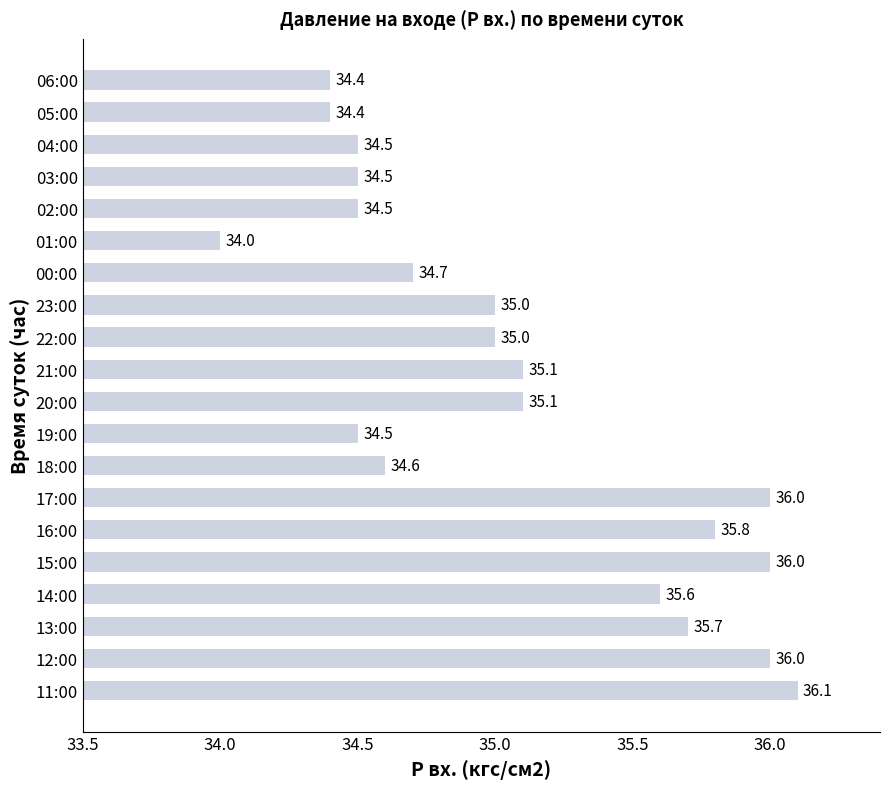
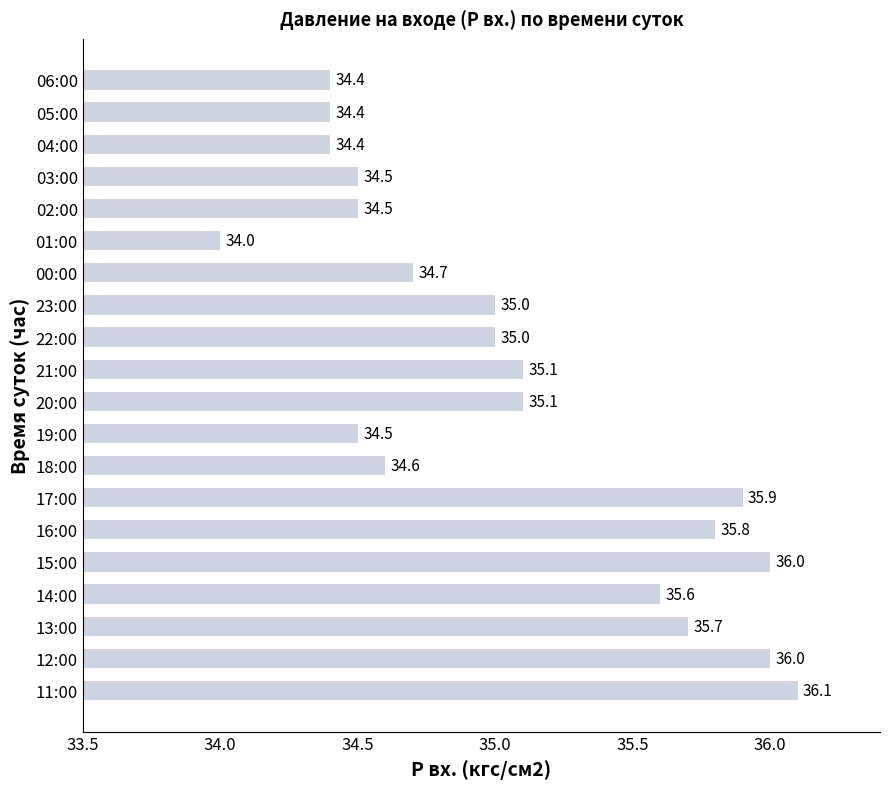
04:00: 34.5 -> 34.4
17:00: 36.0 -> 35.9
